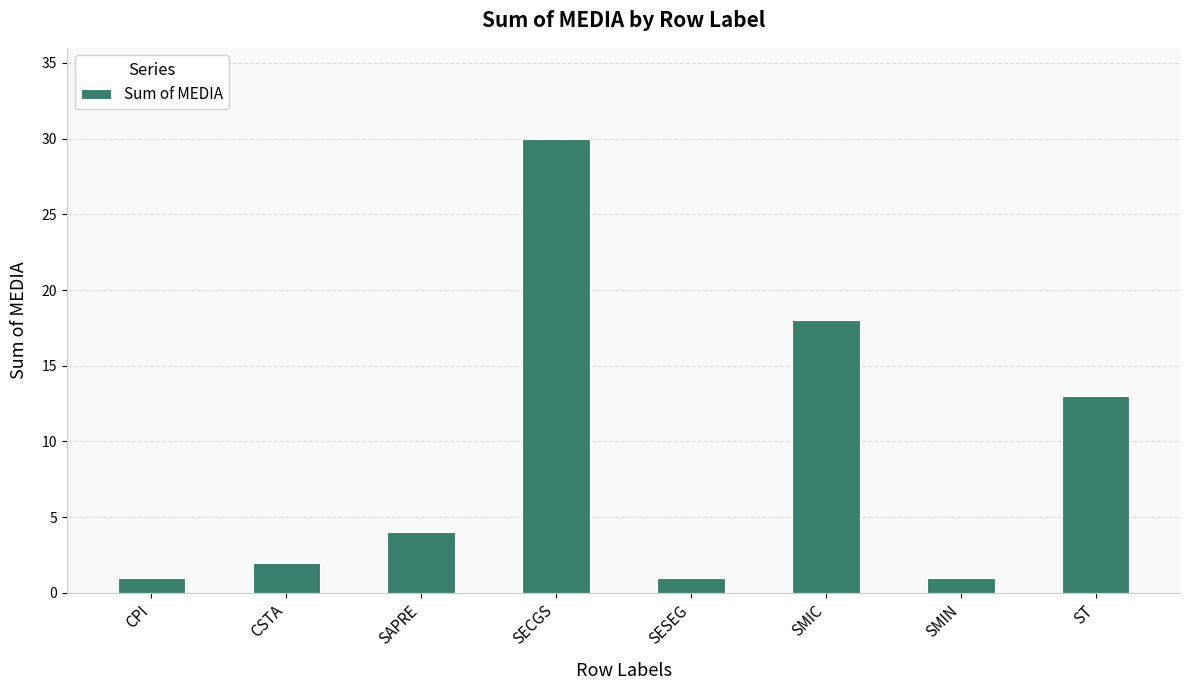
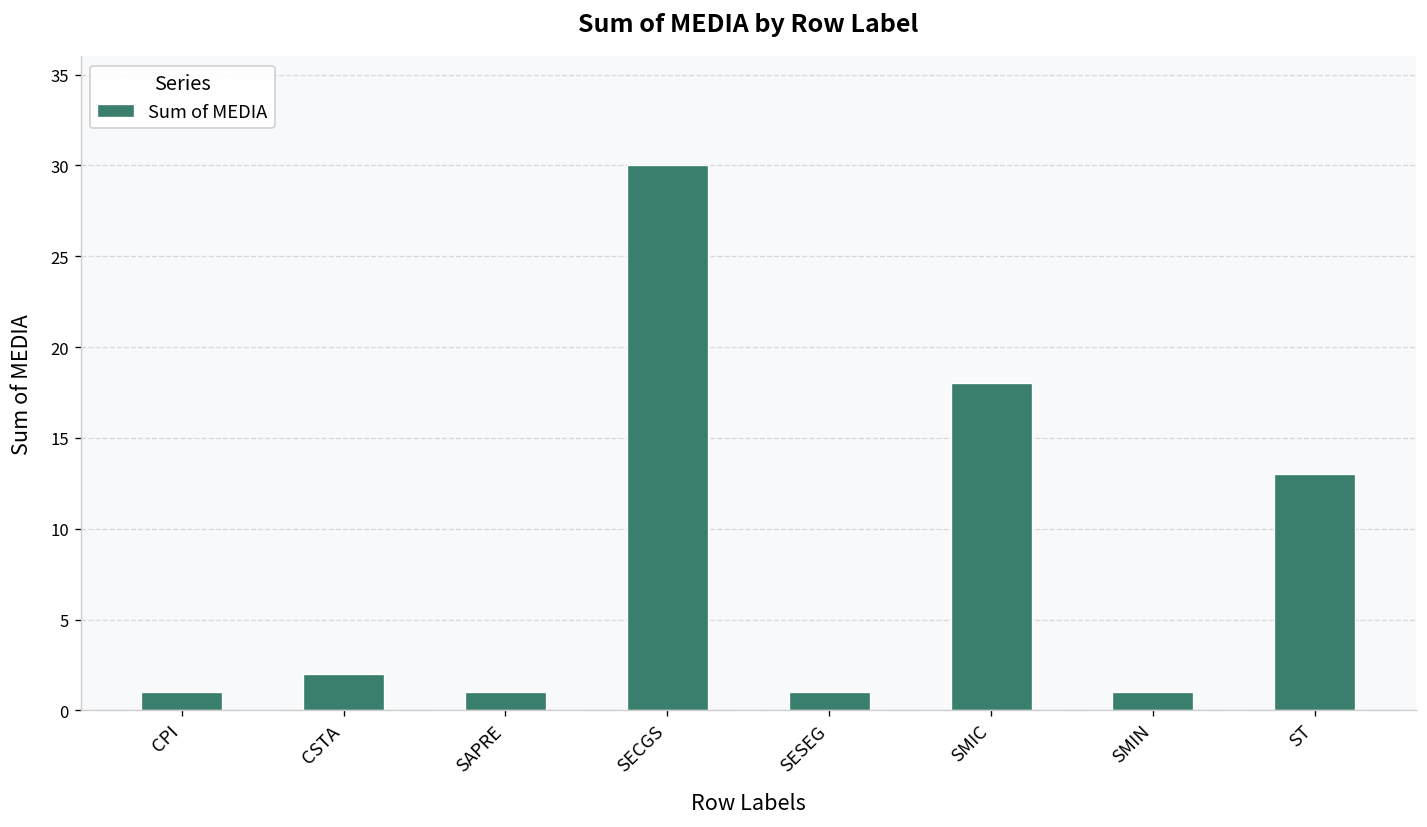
SAPRE: 4 -> 1
